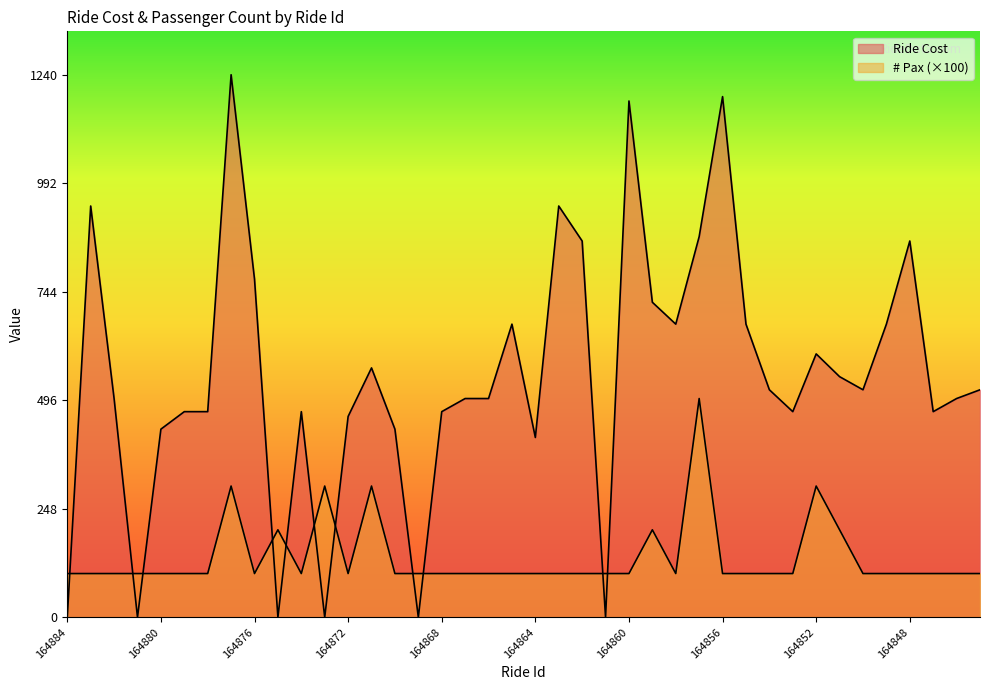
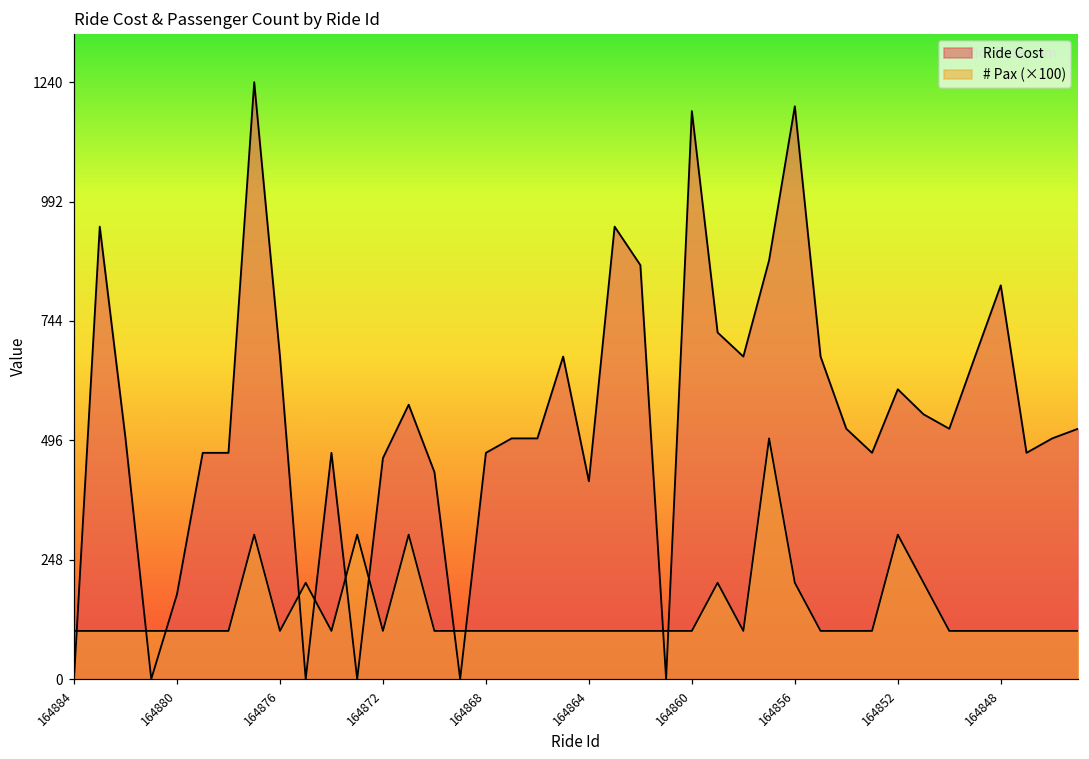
Ride Cost, 164880: 430 -> 180
Ride Cost, 164876: 770 -> 670
# Pax (×100), 164856: 100 -> 200
Ride Cost, 164848: 860 -> 820
